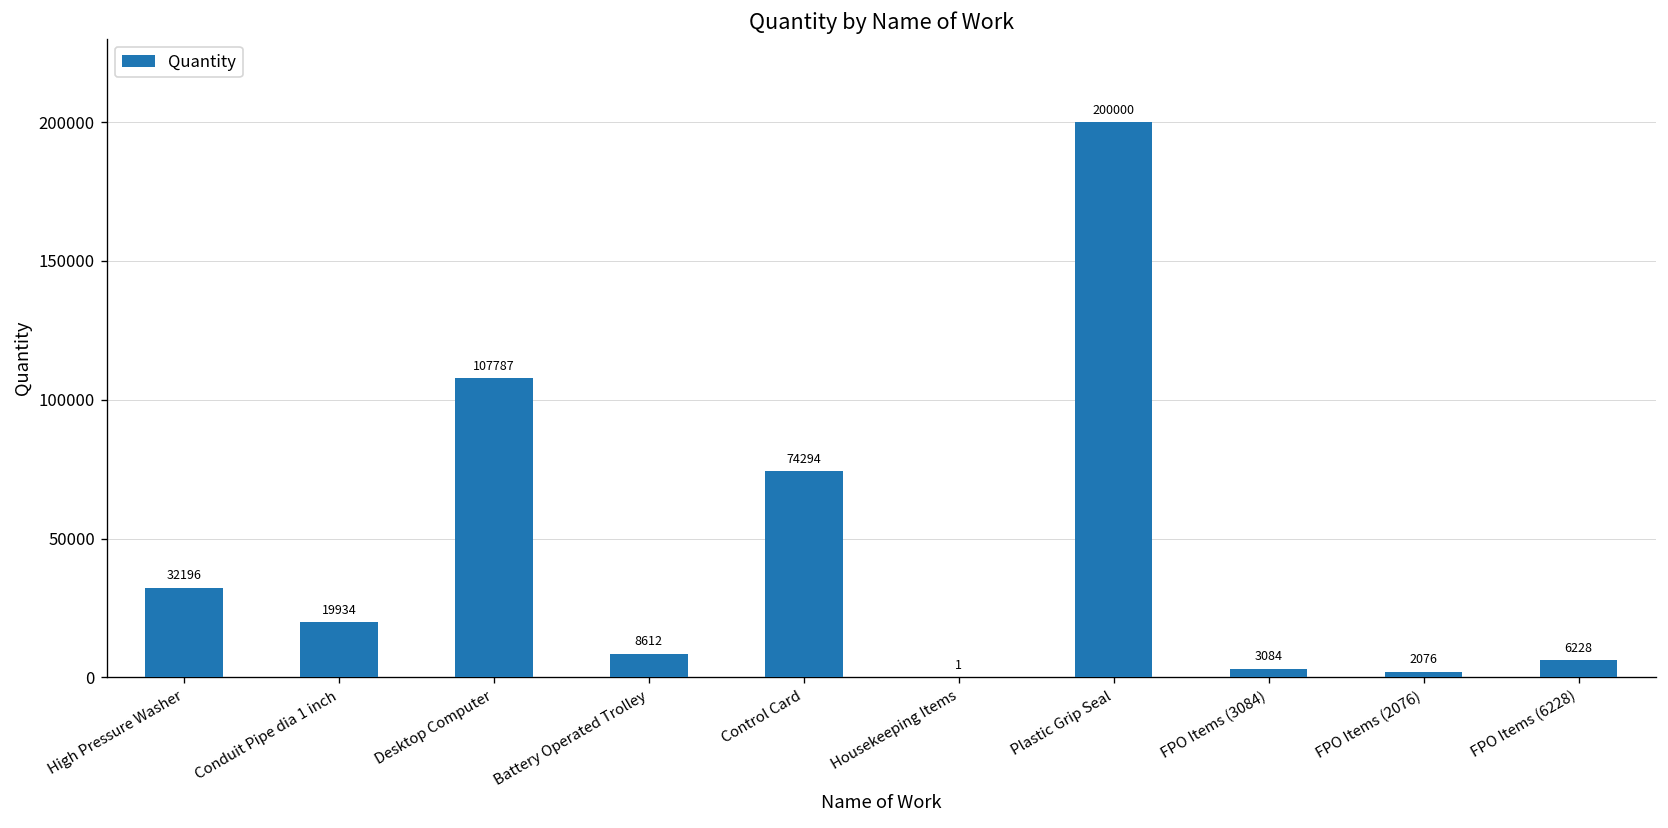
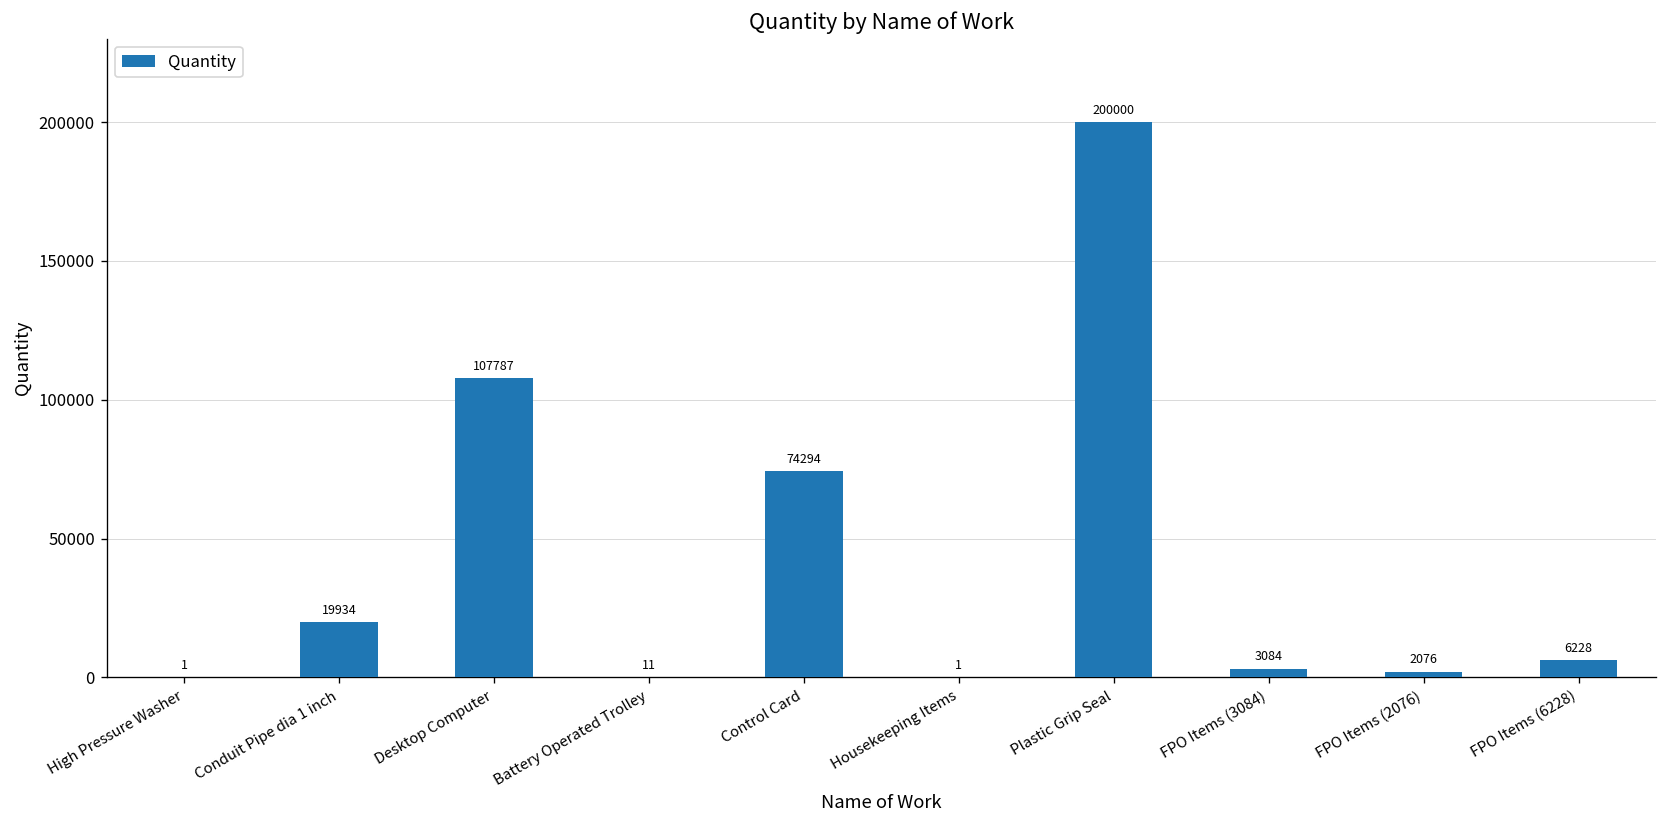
High Pressure Washer: 32196 -> 1
Battery Operated Trolley: 8612 -> 11
